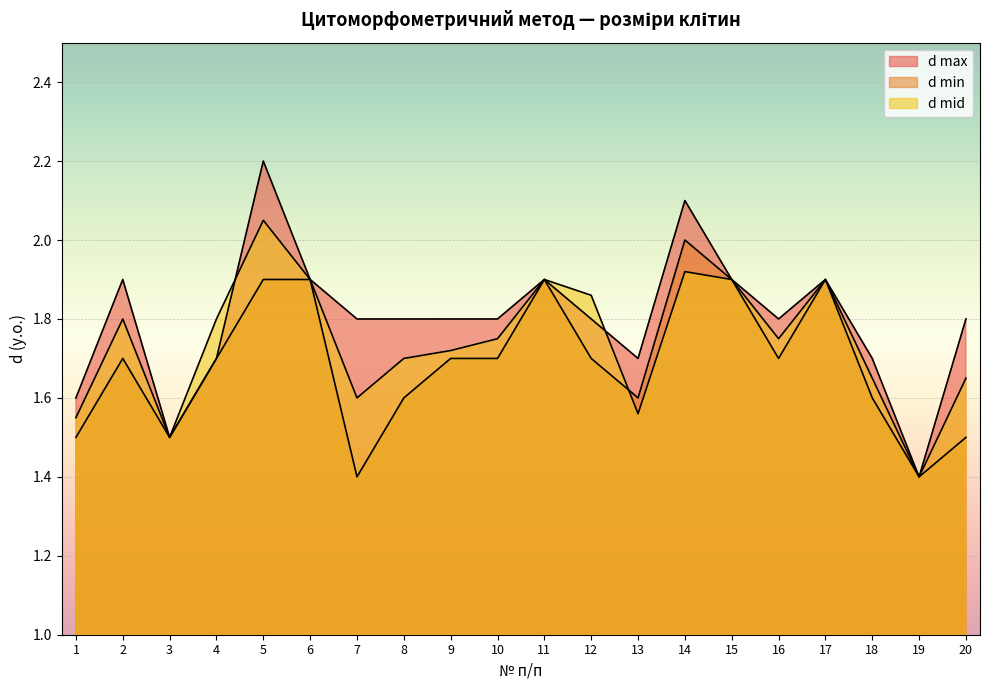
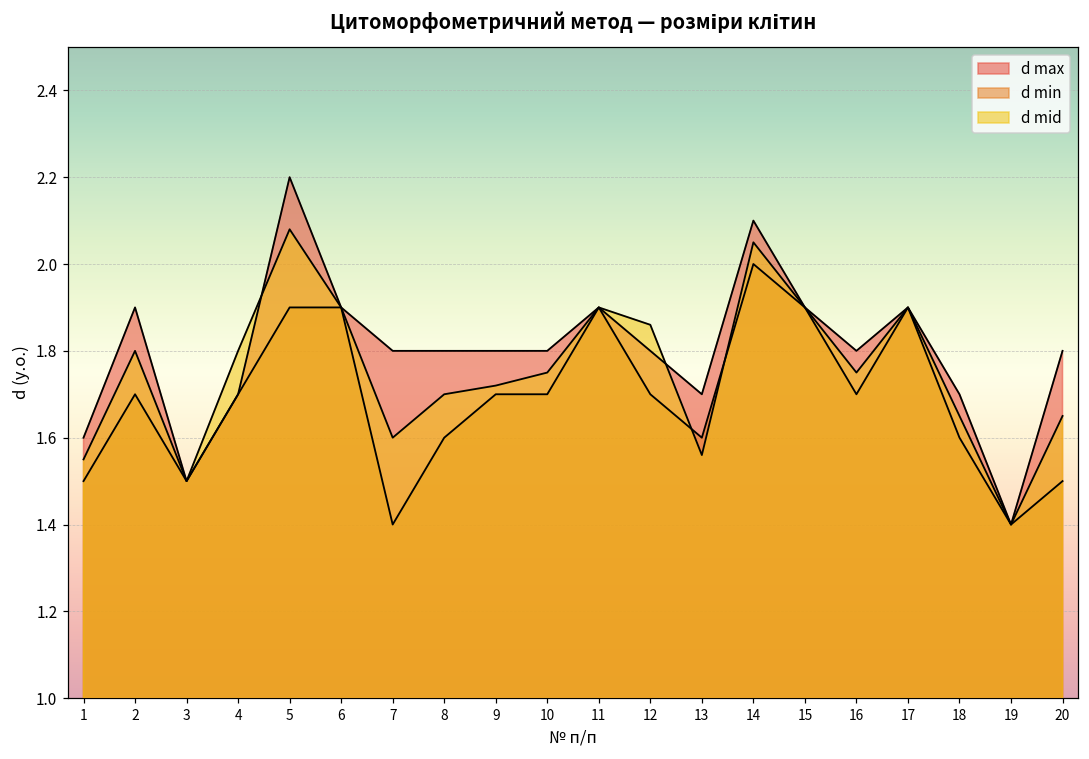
d mid, 5: 2.05 -> 2.08
d mid, 14: 1.92 -> 2.05
